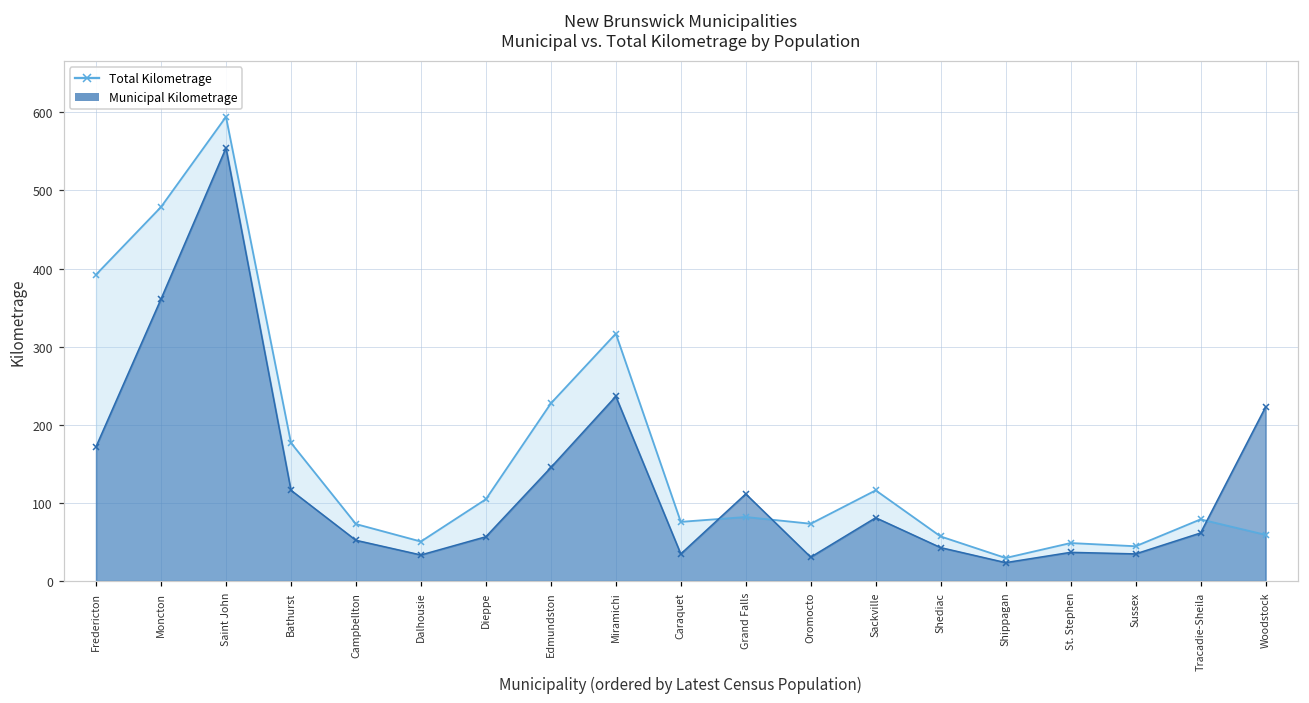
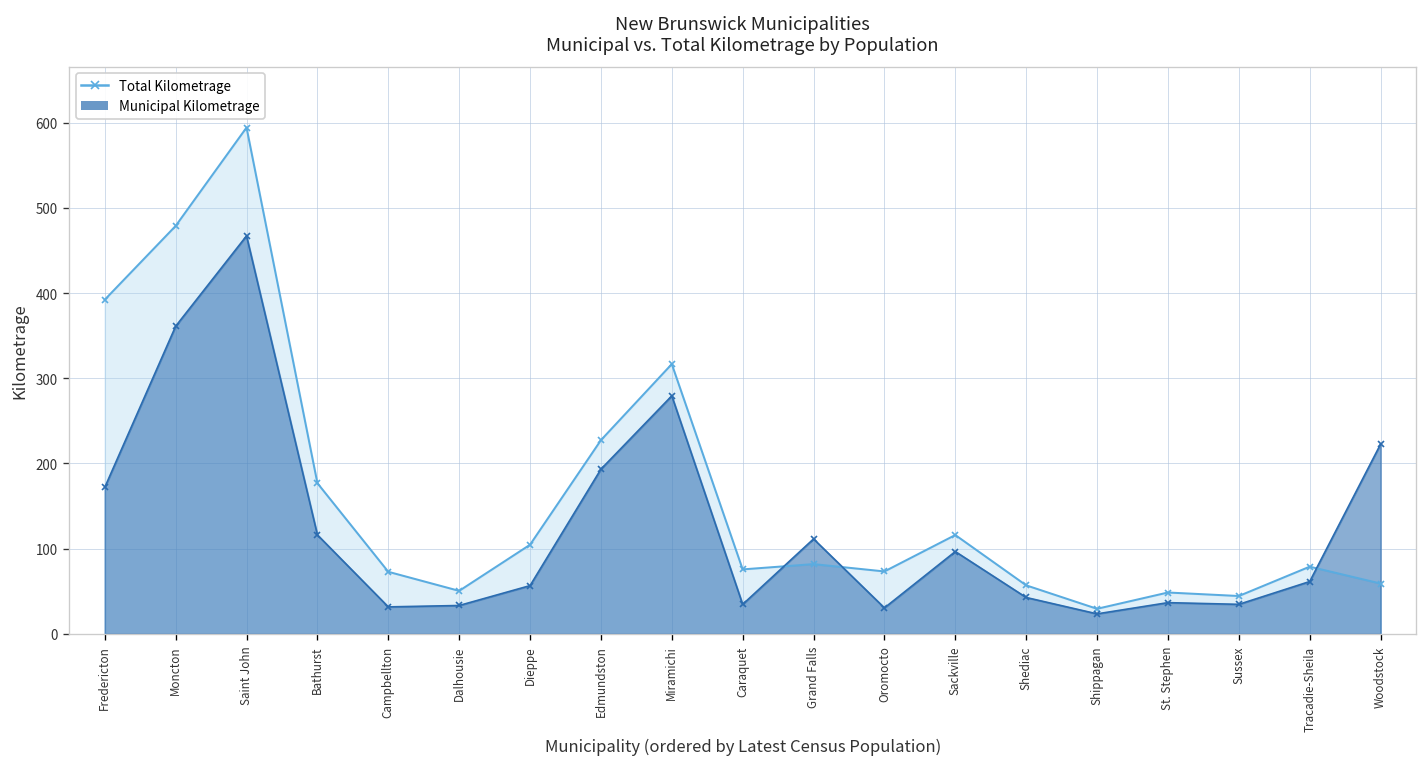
Municipal Kilometrage, Saint John: 550 -> 470
Municipal Kilometrage, Campbellton: 50 -> 30
Municipal Kilometrage, Edmundston: 150 -> 190
Municipal Kilometrage, Miramichi: 240 -> 280
Municipal Kilometrage, Sackville: 80 -> 100
